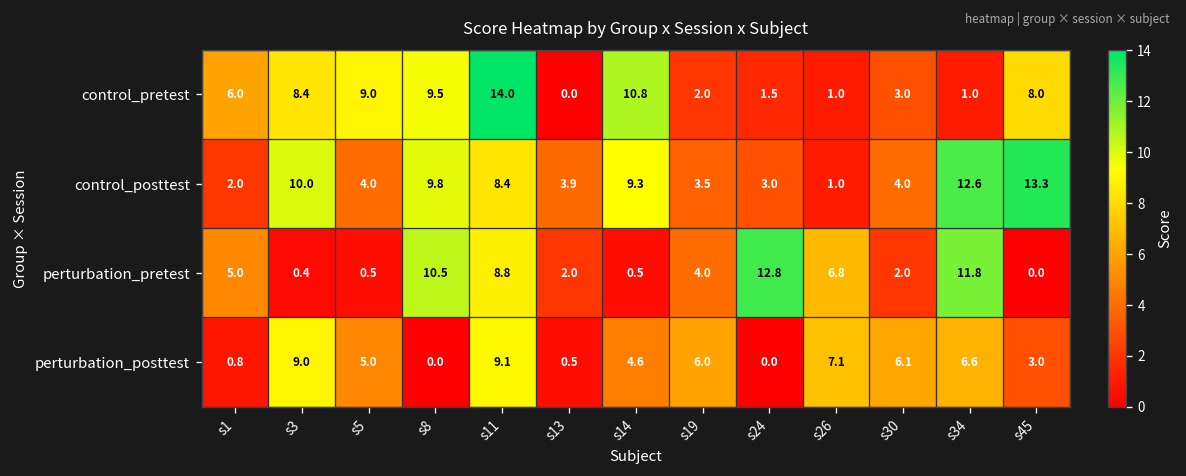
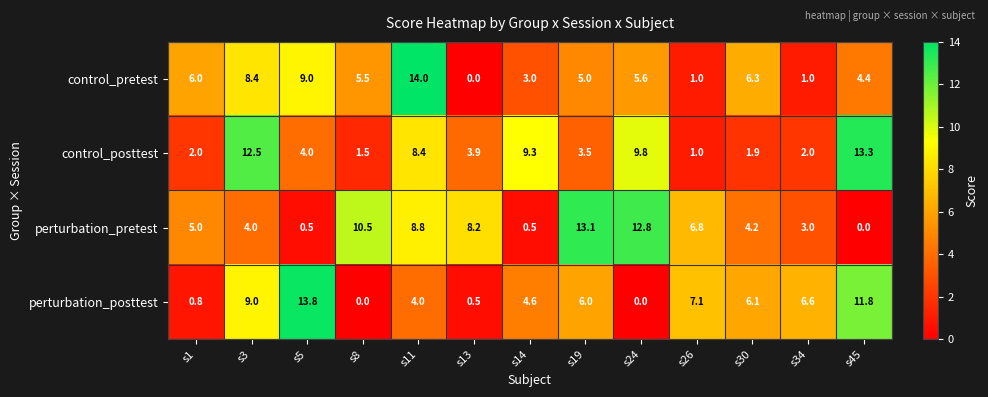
control_pretest, s8: 9.5 -> 5.5
control_pretest, s14: 10.8 -> 3.0
control_pretest, s19: 2.0 -> 5.0
control_pretest, s24: 1.5 -> 5.6
control_pretest, s30: 3.0 -> 6.3
control_pretest, s45: 8.0 -> 4.4
control_posttest, s3: 10.0 -> 12.5
control_posttest, s8: 9.8 -> 1.5
control_posttest, s24: 3.0 -> 9.8
control_posttest, s30: 4.0 -> 1.9
control_posttest, s34: 12.6 -> 2.0
perturbation_pretest, s3: 0.4 -> 4.0
perturbation_pretest, s13: 2.0 -> 8.2
perturbation_pretest, s19: 4.0 -> 13.1
perturbation_pretest, s30: 2.0 -> 4.2
perturbation_pretest, s34: 11.8 -> 3.0
perturbation_posttest, s5: 5.0 -> 13.8
perturbation_posttest, s11: 9.1 -> 4.0
perturbation_posttest, s45: 3.0 -> 11.8
